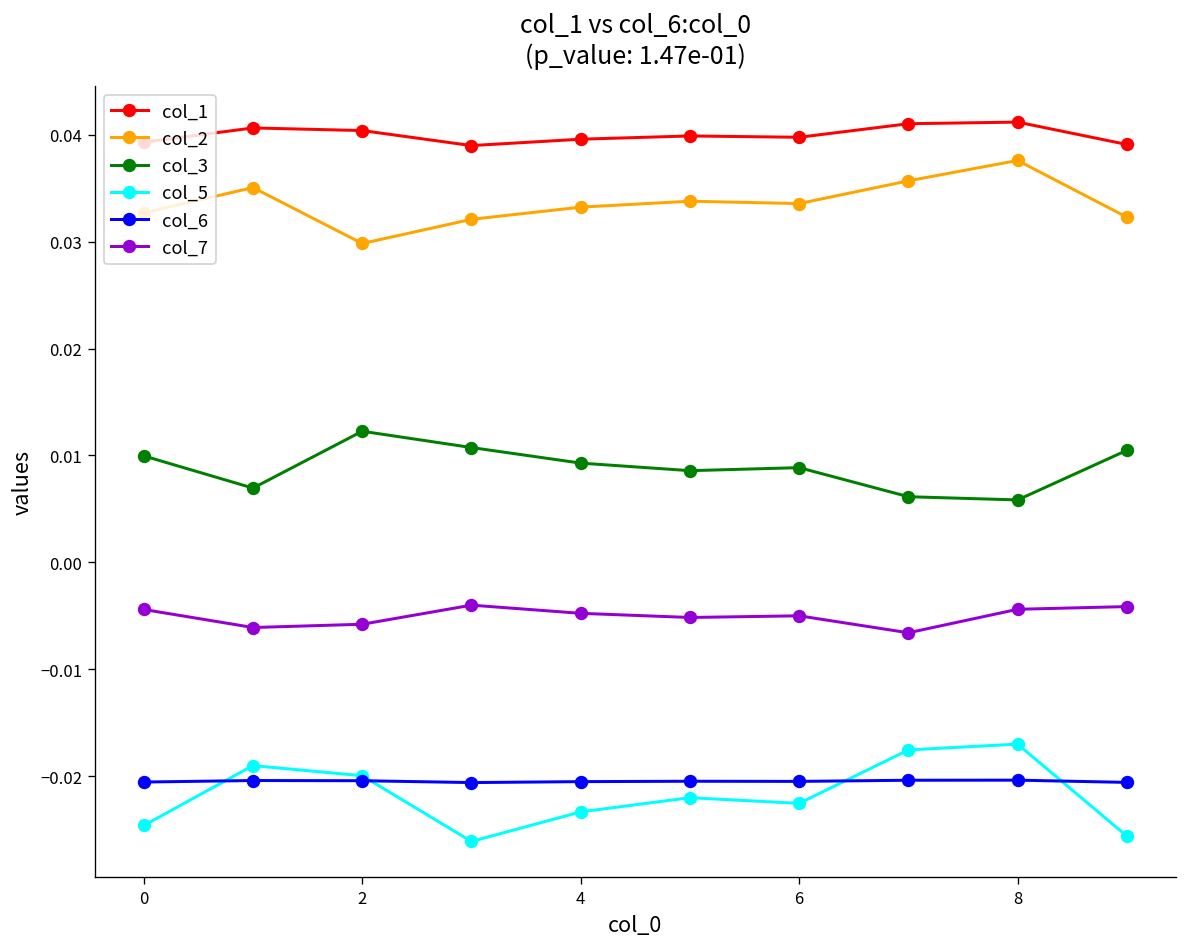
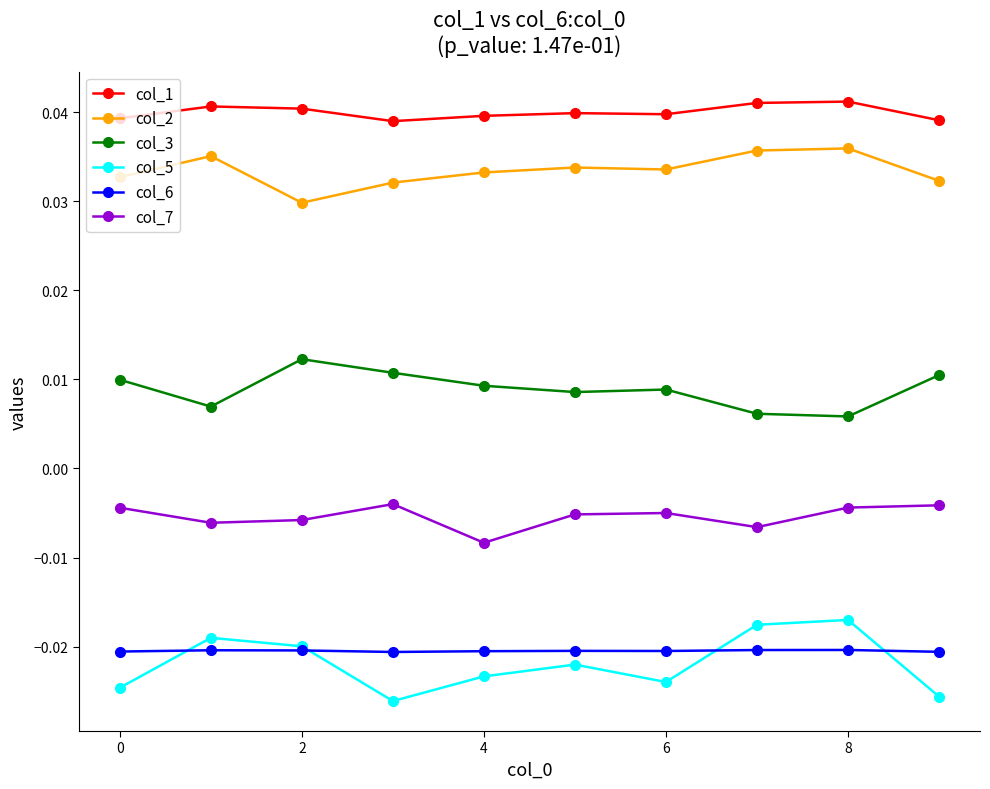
col_7, 4: -0.005 -> -0.008
col_5, 6: -0.023 -> -0.024
col_2, 8: 0.038 -> 0.036
